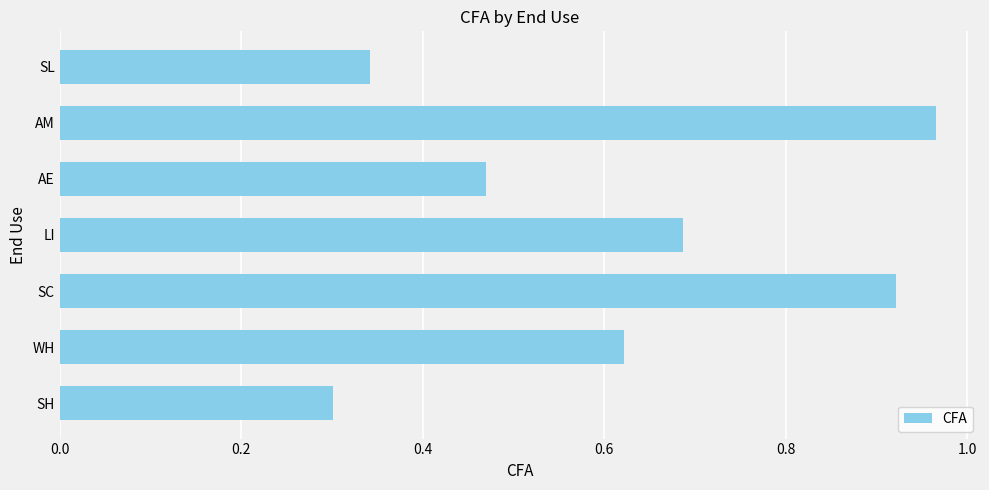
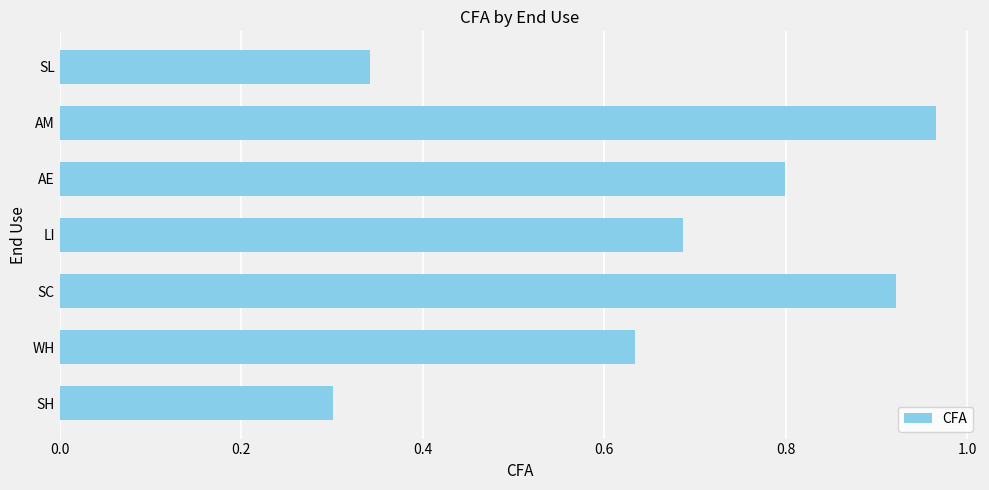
AE: 0.47 -> 0.80
WH: 0.62 -> 0.63
